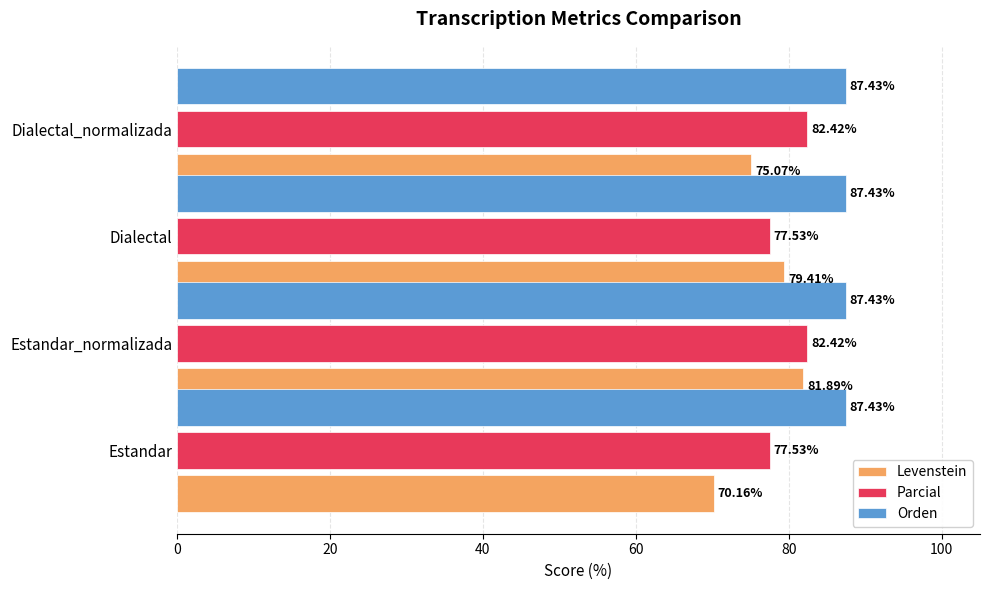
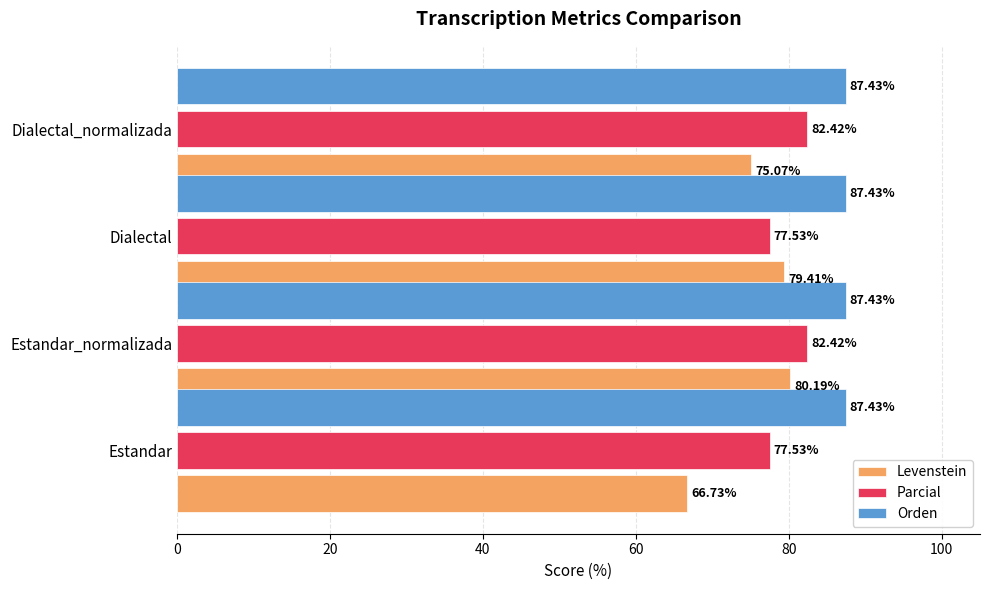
Levenstein, Estandar_normalizada: 81.89% -> 80.19%
Levenstein, Estandar: 70.16% -> 66.73%
